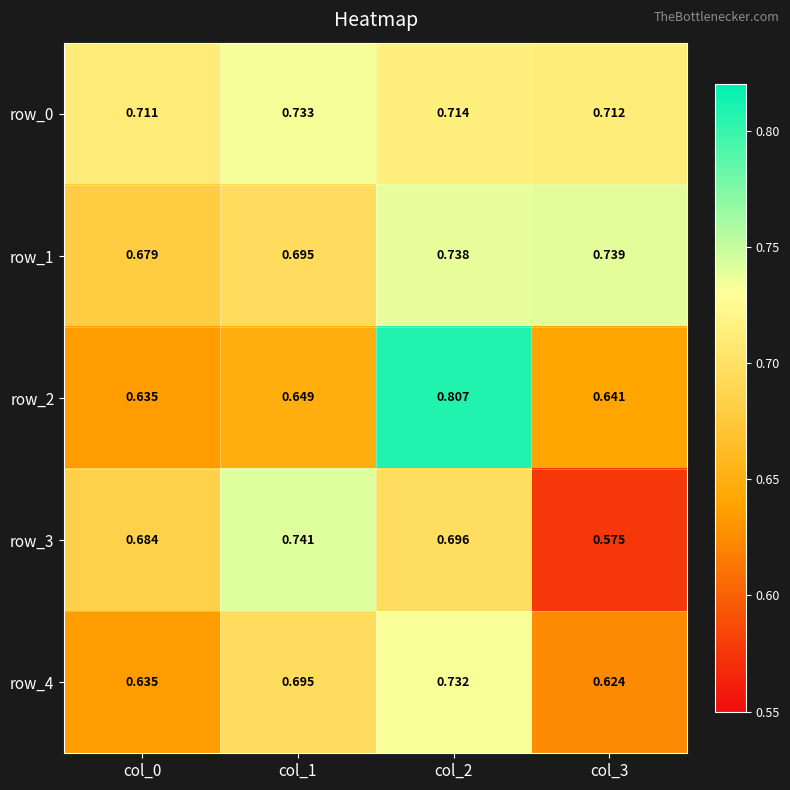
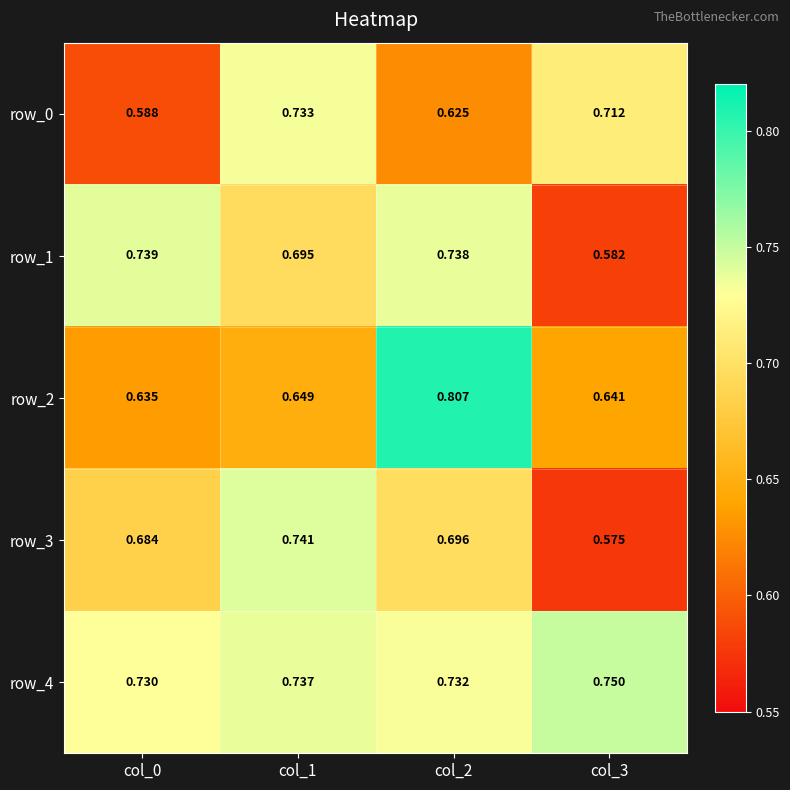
row_0, col_0: 0.711 -> 0.588
row_0, col_2: 0.714 -> 0.625
row_1, col_0: 0.679 -> 0.739
row_1, col_3: 0.739 -> 0.582
row_4, col_0: 0.635 -> 0.730
row_4, col_1: 0.695 -> 0.737
row_4, col_3: 0.624 -> 0.750
